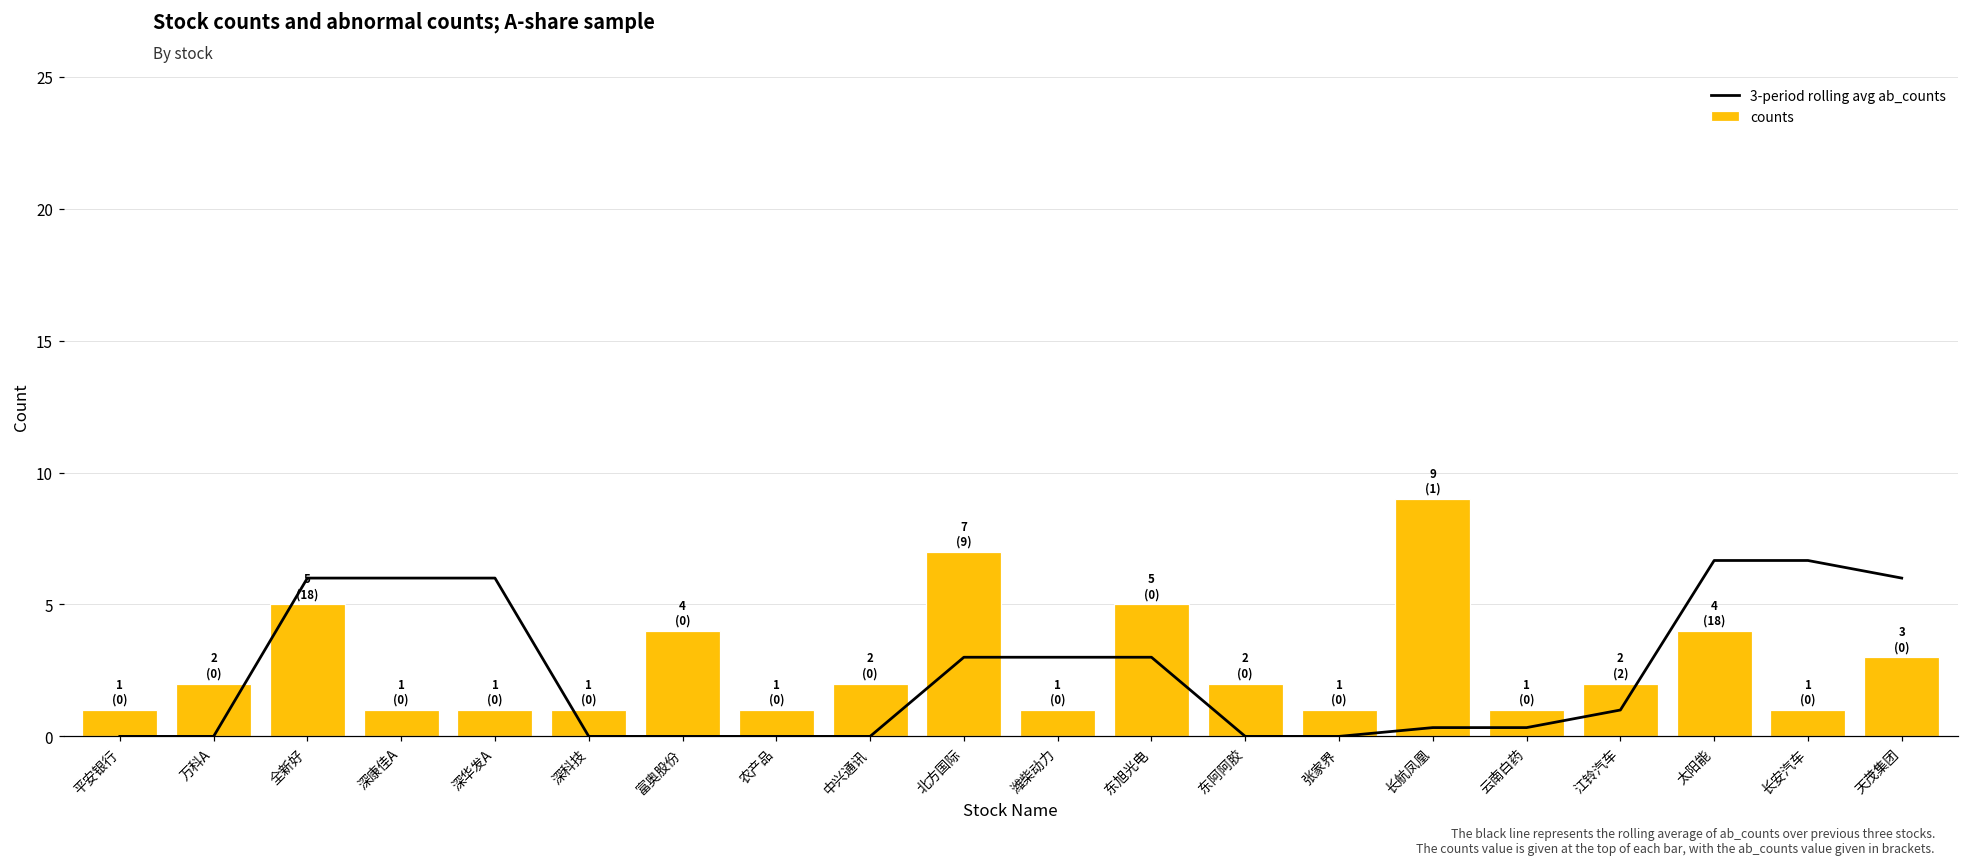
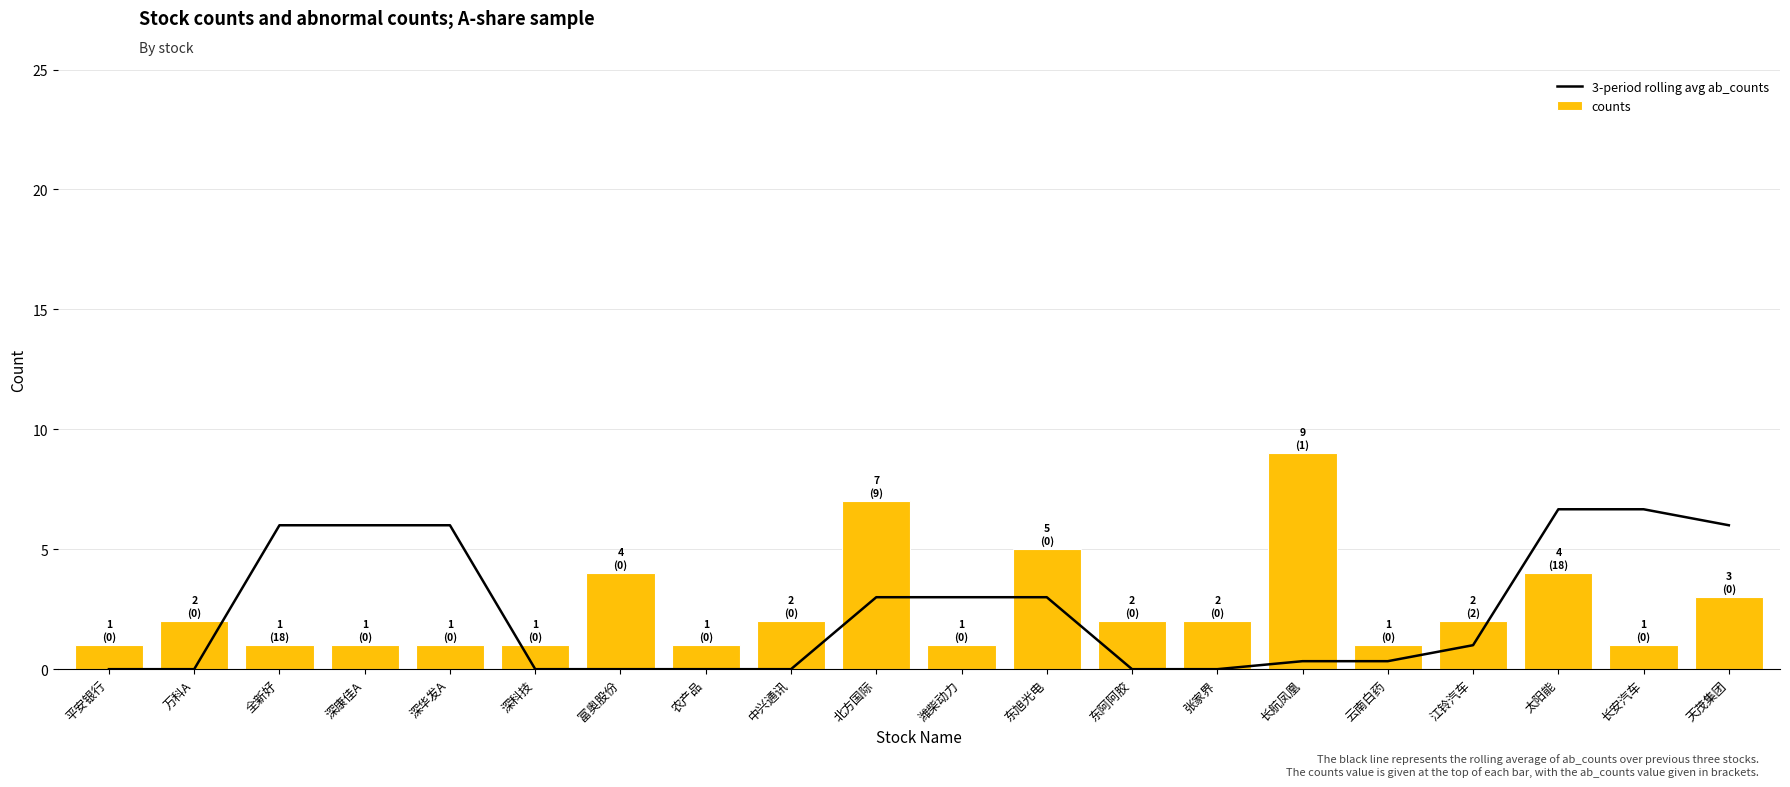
counts, 全新好: 5 -> 1
counts, 张家界: 1 -> 2
